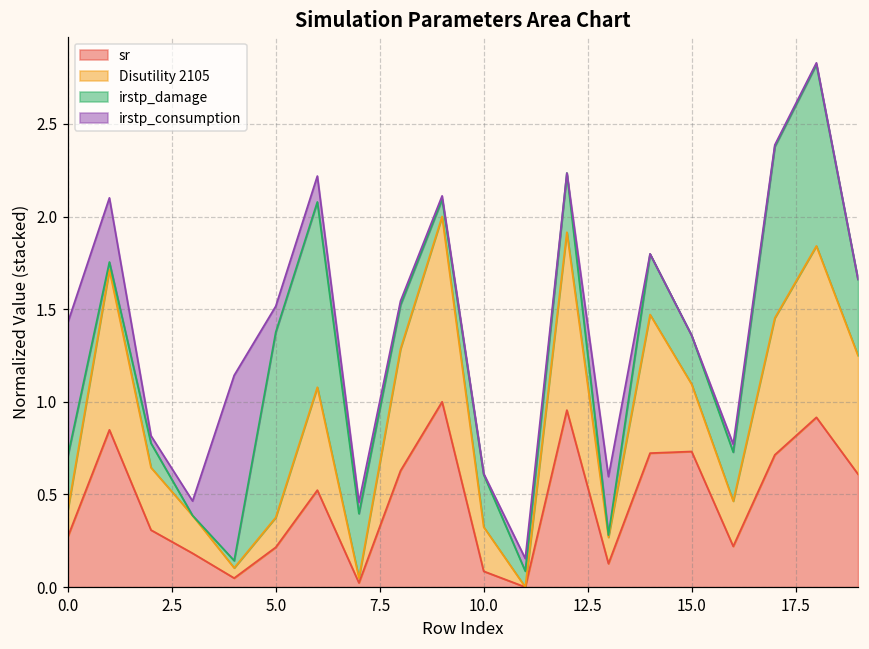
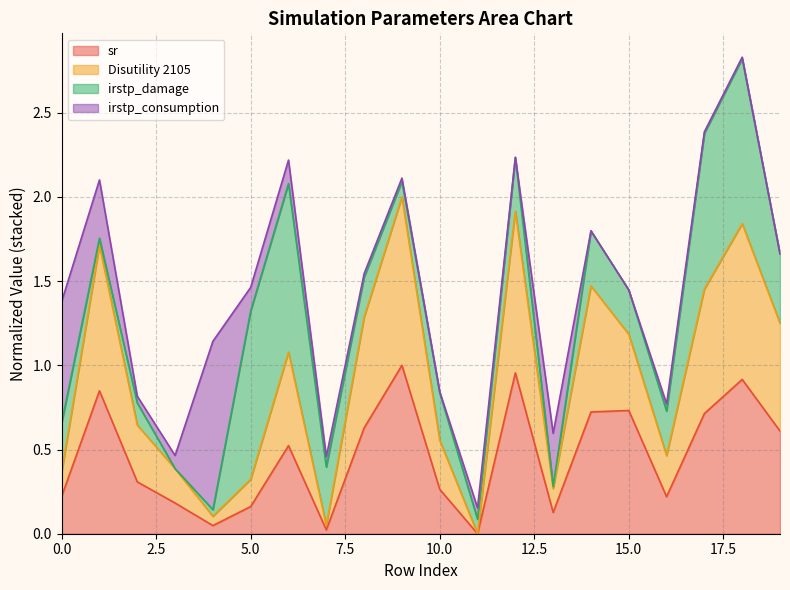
sr, 0.0: 0.27 -> 0.22
sr, 5.0: 0.21 -> 0.16
sr, 10.0: 0.09 -> 0.26
Disutility 2105, 10.0: 0.24 -> 0.29
Disutility 2105, 15.0: 0.36 -> 0.45
